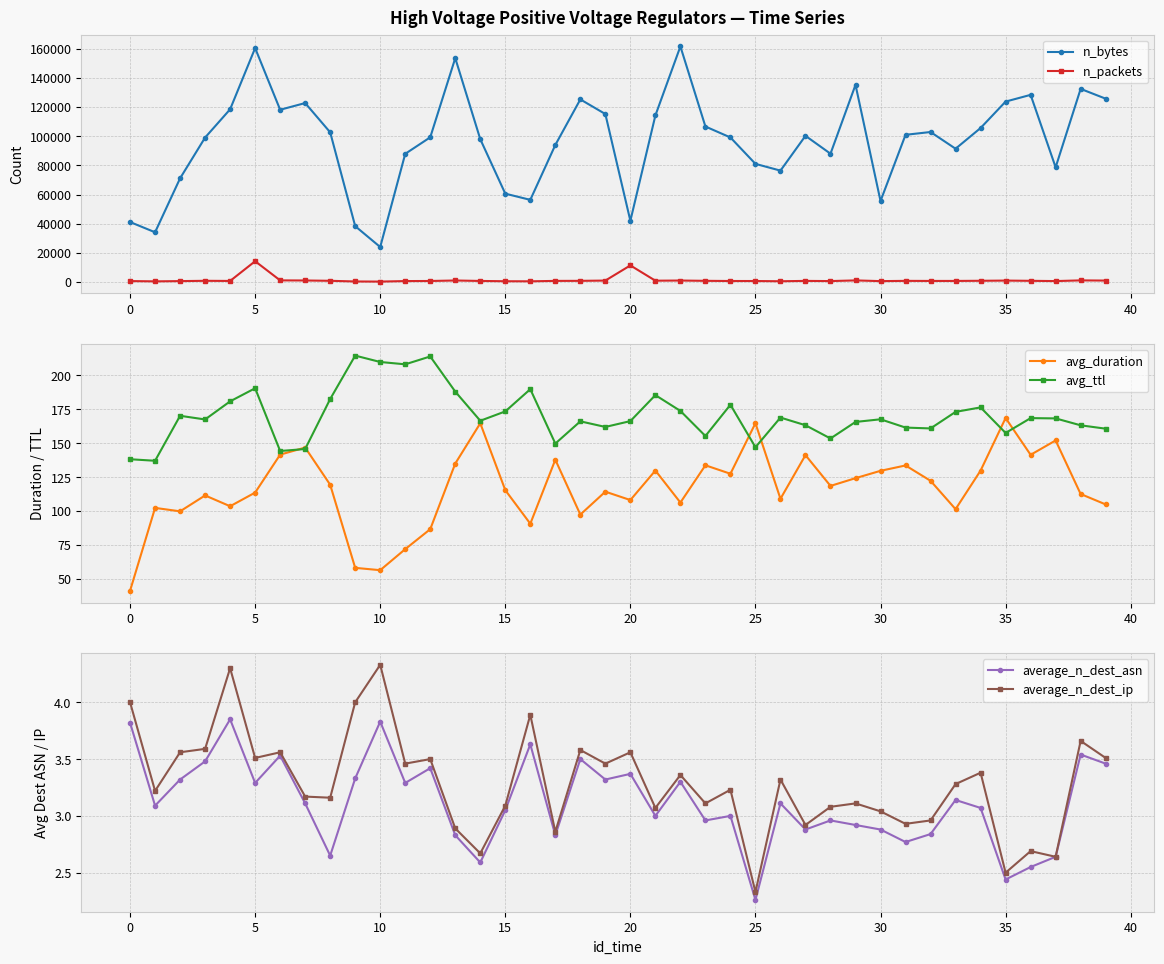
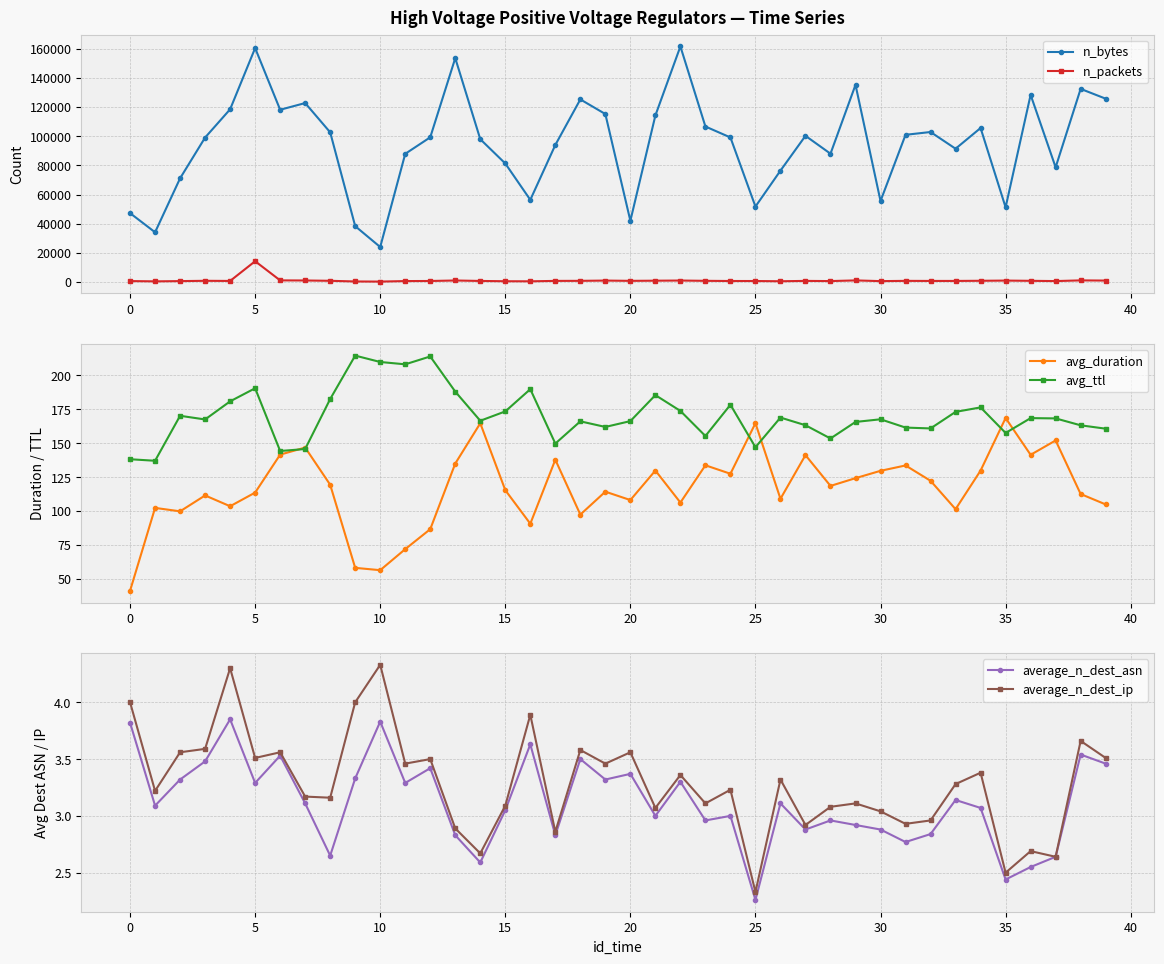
High Voltage Positive Voltage Regulators — Time Series, n_bytes, 0: 41000 -> 47000
High Voltage Positive Voltage Regulators — Time Series, n_bytes, 15: 61000 -> 81000
High Voltage Positive Voltage Regulators — Time Series, n_packets, 20: 11000 -> 1000
High Voltage Positive Voltage Regulators — Time Series, n_bytes, 25: 81000 -> 52000
High Voltage Positive Voltage Regulators — Time Series, n_bytes, 35: 124000 -> 51000
